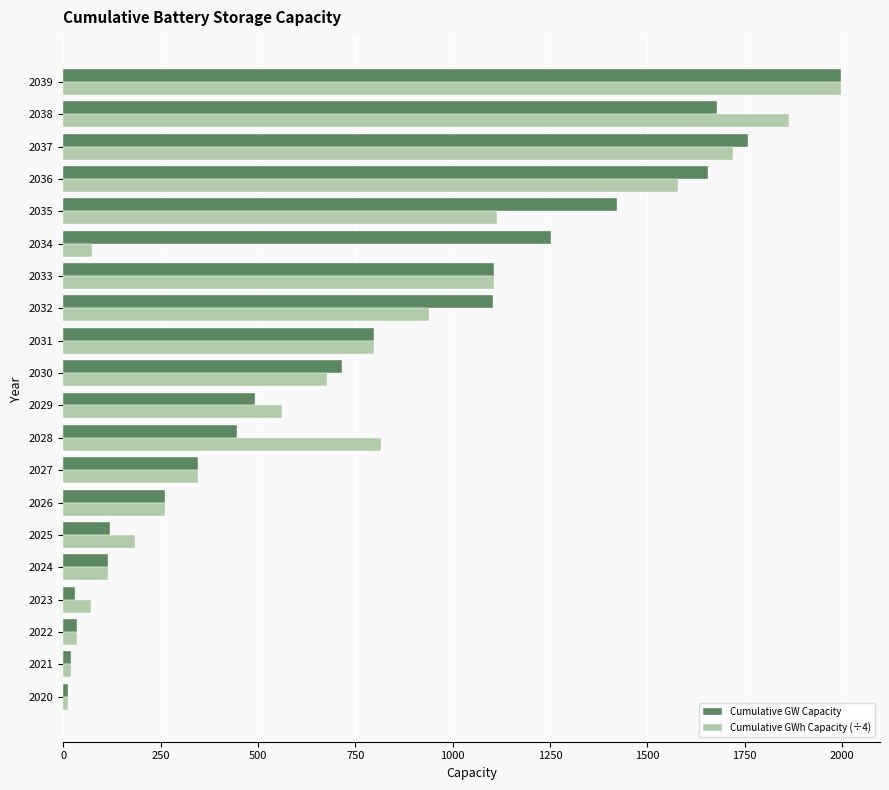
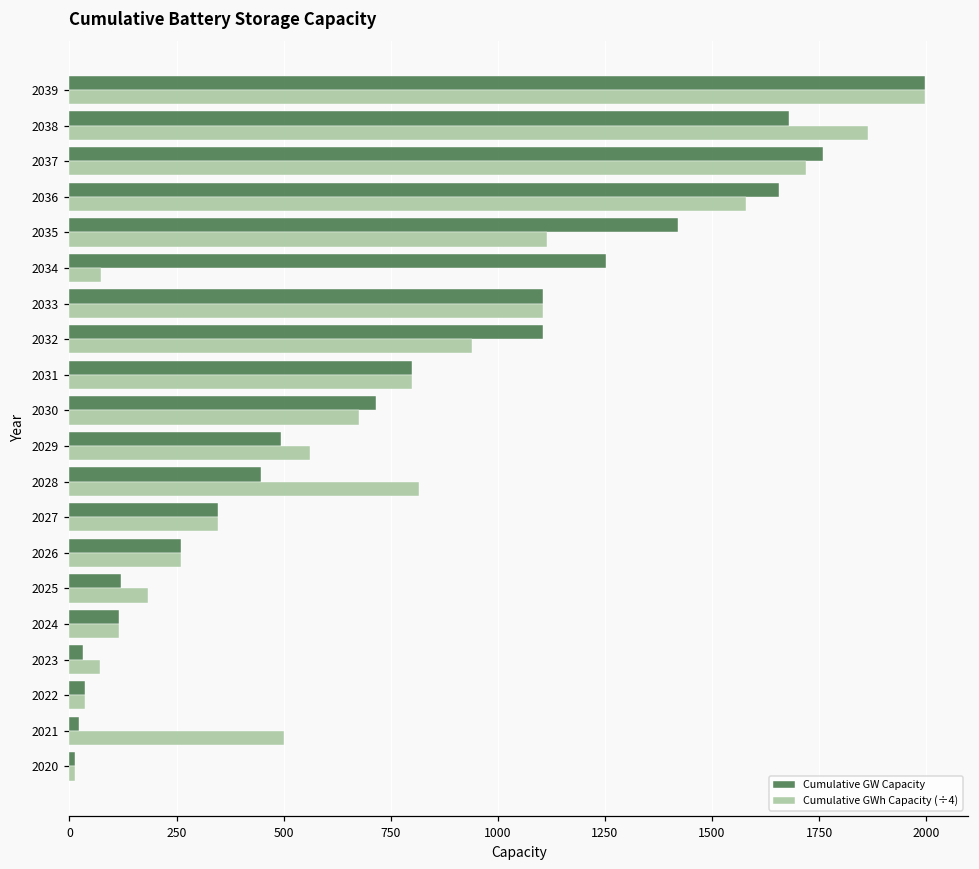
Cumulative GWh Capacity (÷4), 2021: 20 -> 500
